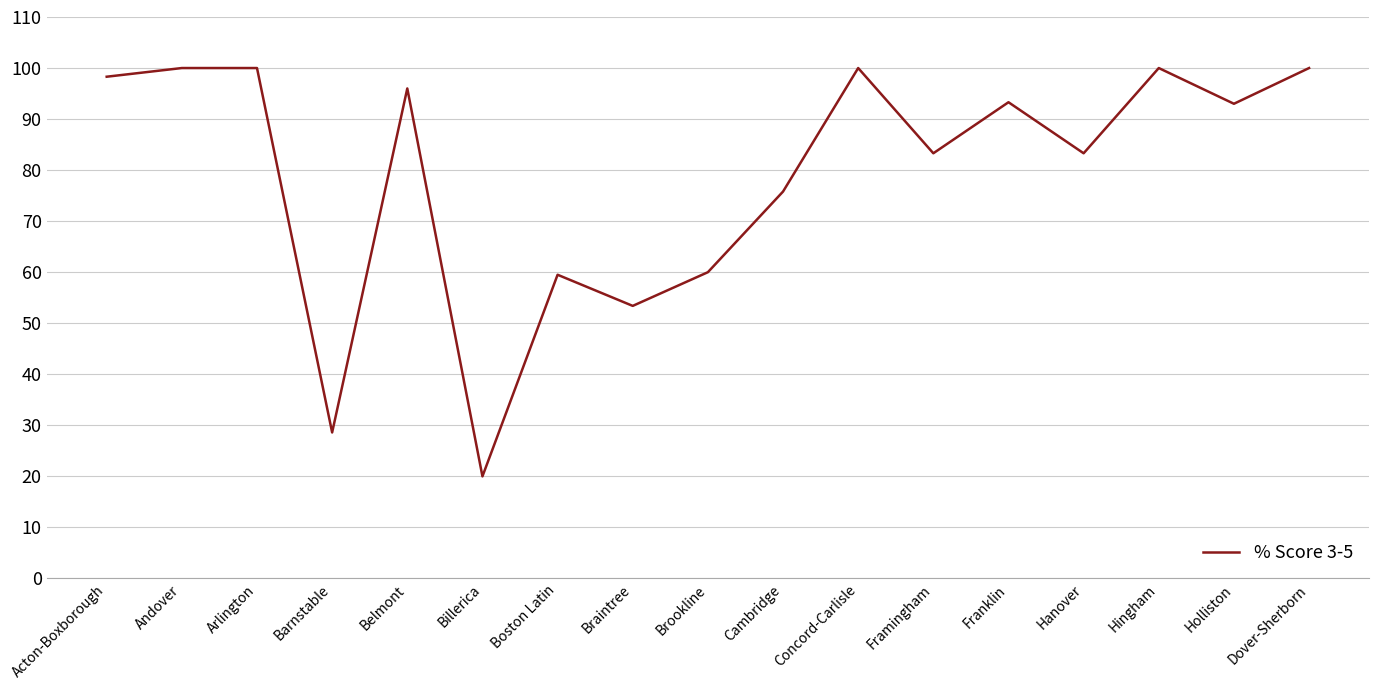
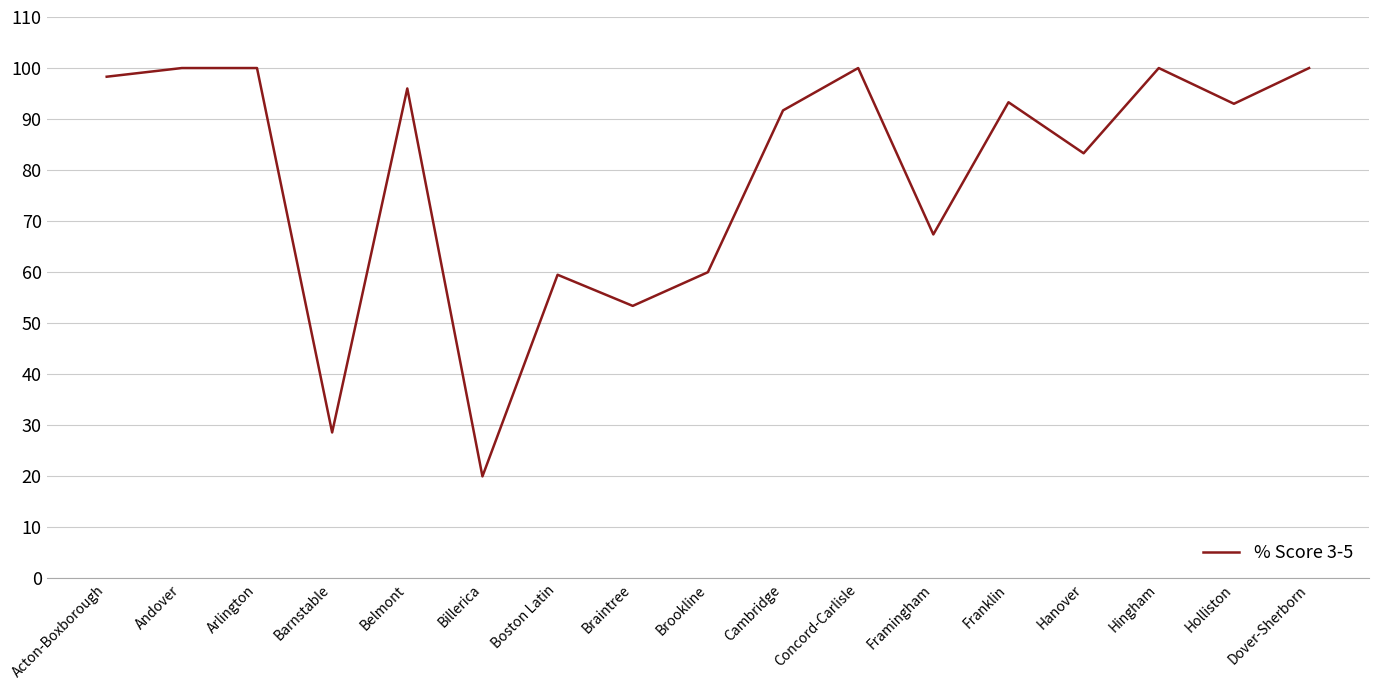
Cambridge: 76 -> 92
Framingham: 83 -> 67
